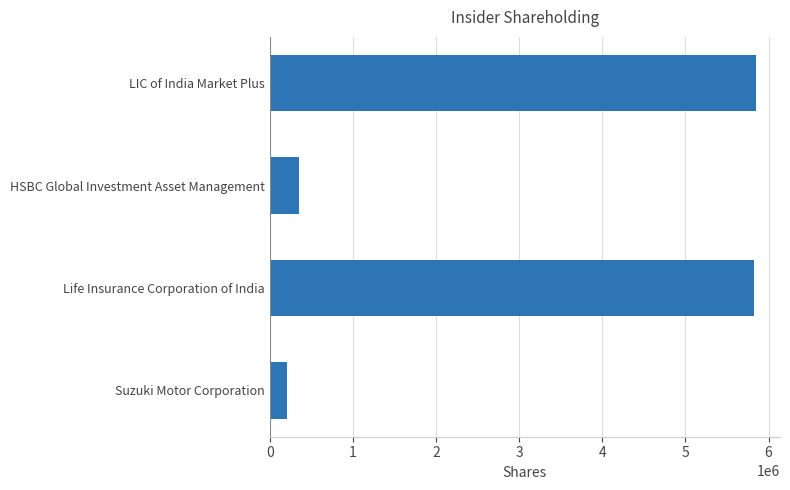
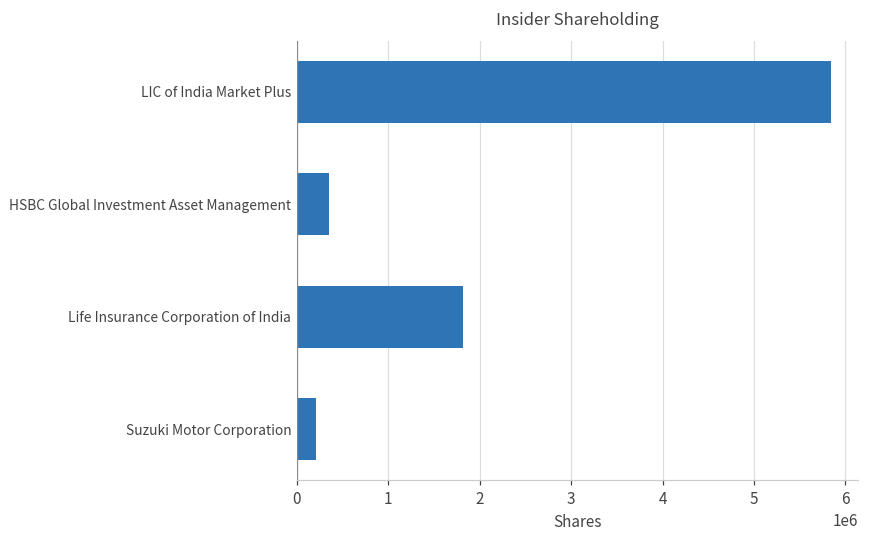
Life Insurance Corporation of India: 5800000 -> 1800000
